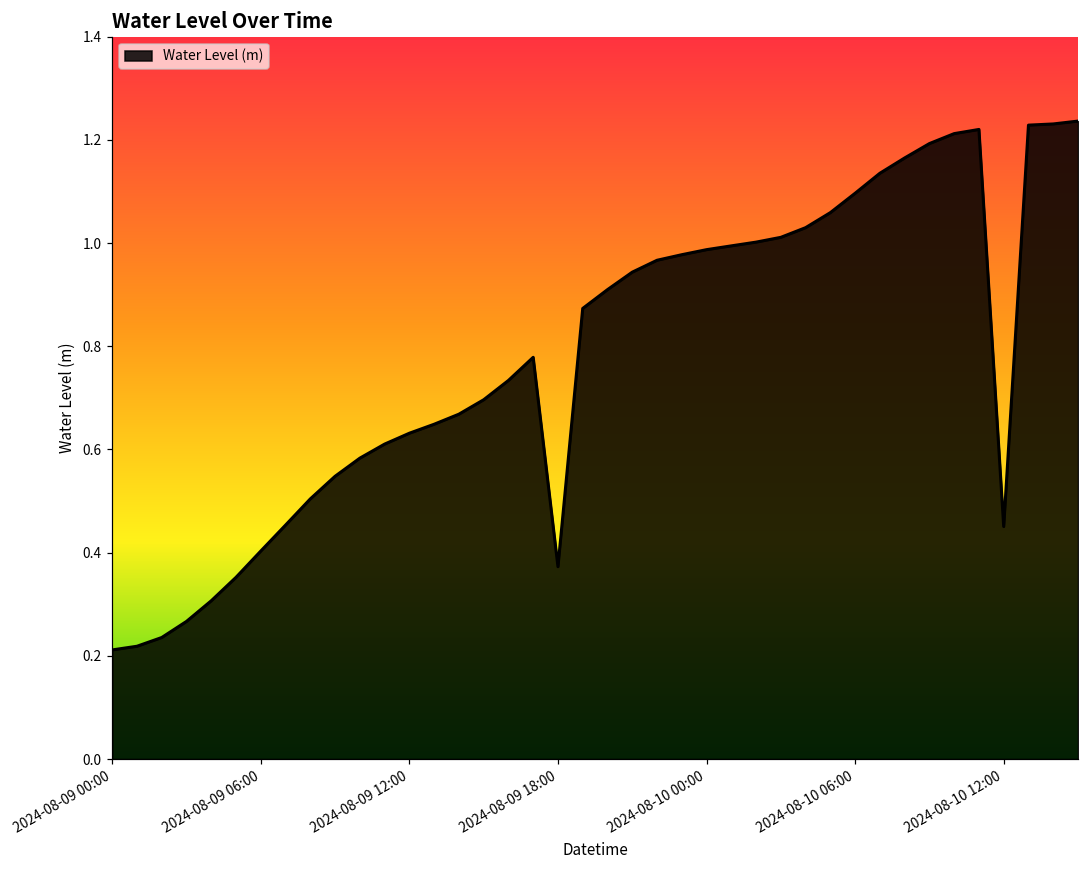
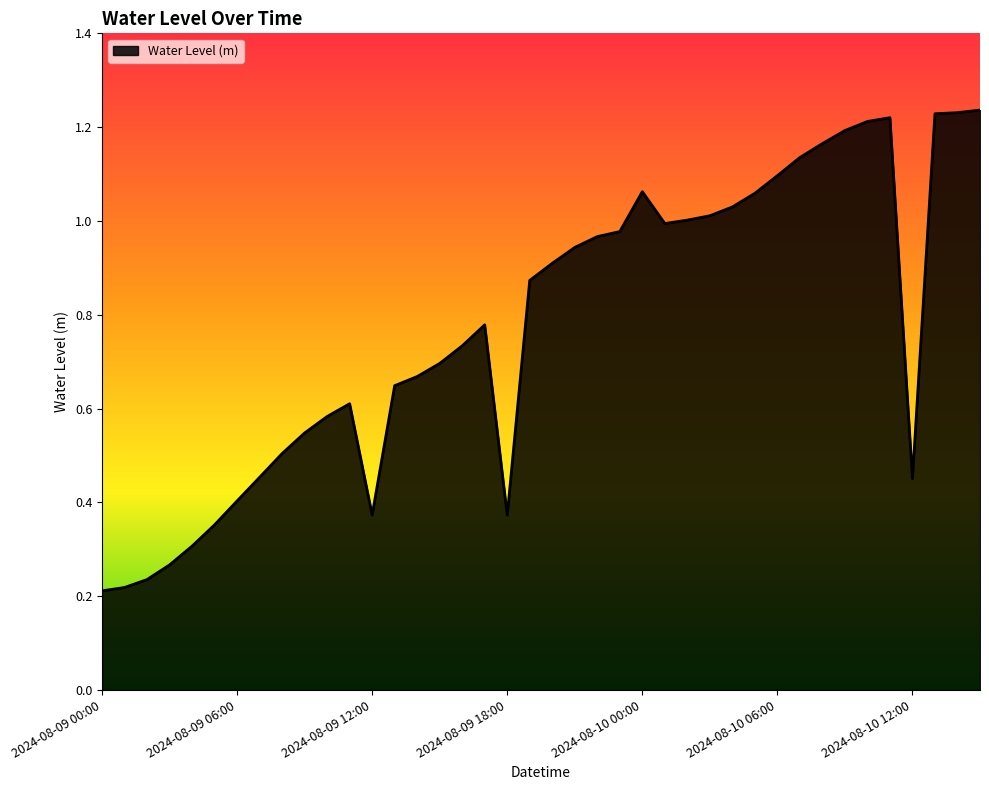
2024-08-09 12:00: 0.63 -> 0.37
2024-08-10 00:00: 0.99 -> 1.06
